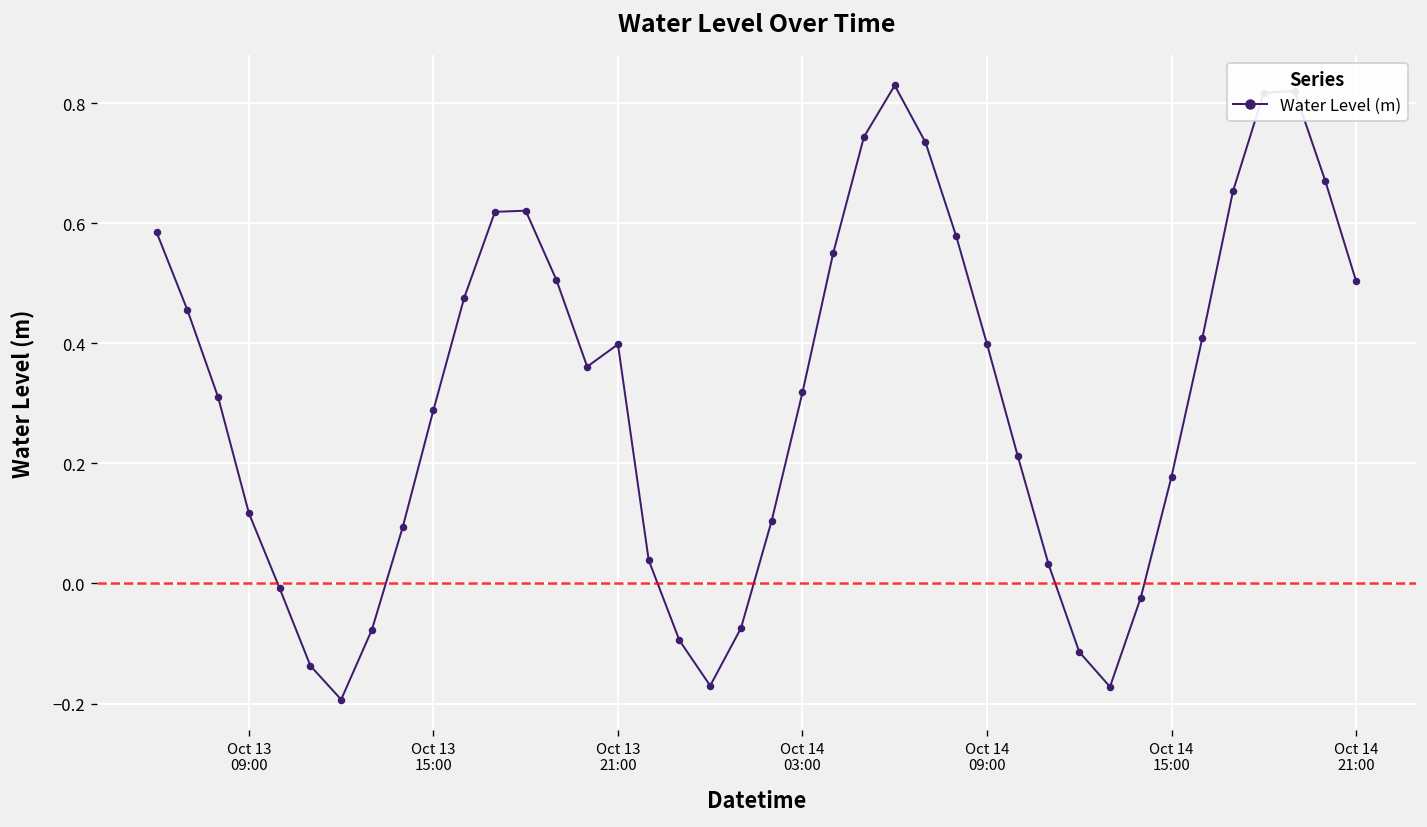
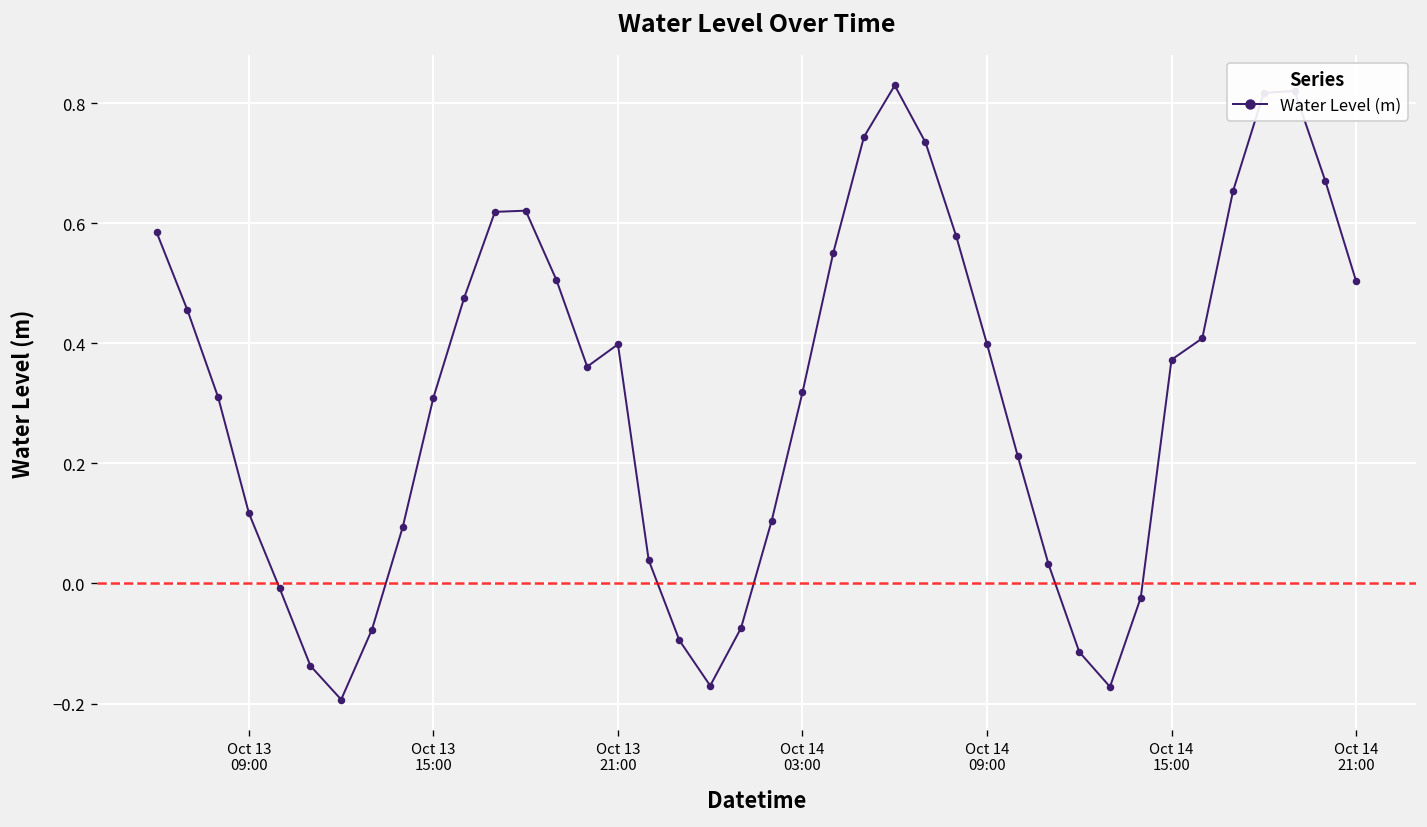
Oct 13 15:00: 0.29 -> 0.31
Oct 14 15:00: 0.18 -> 0.37
